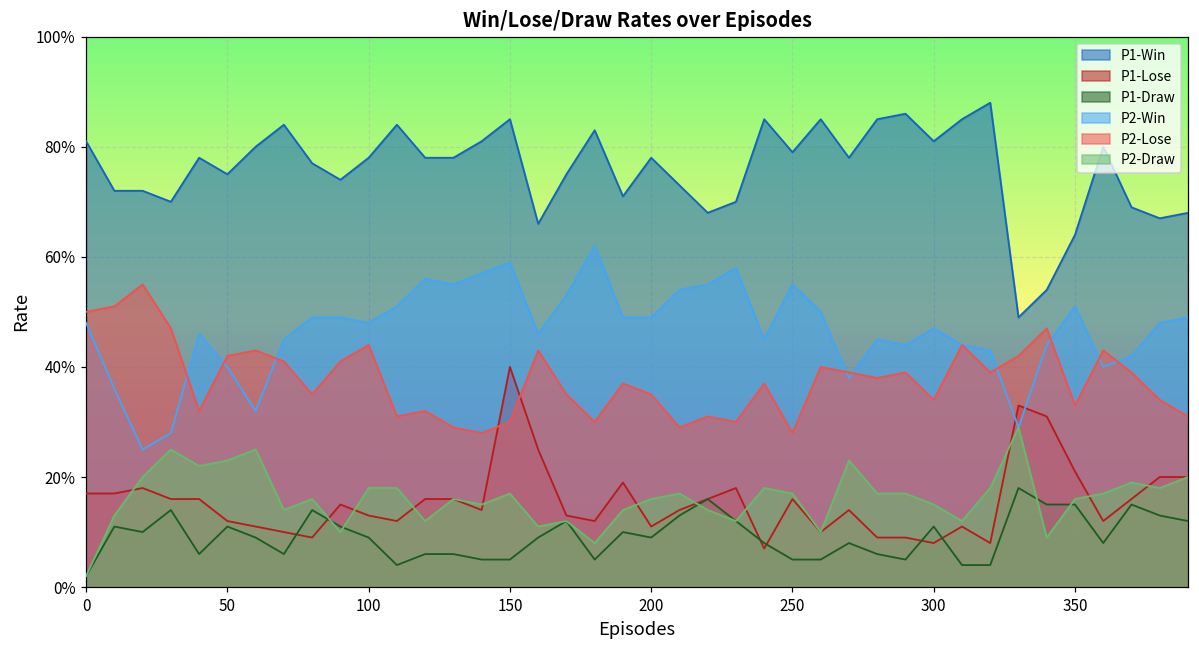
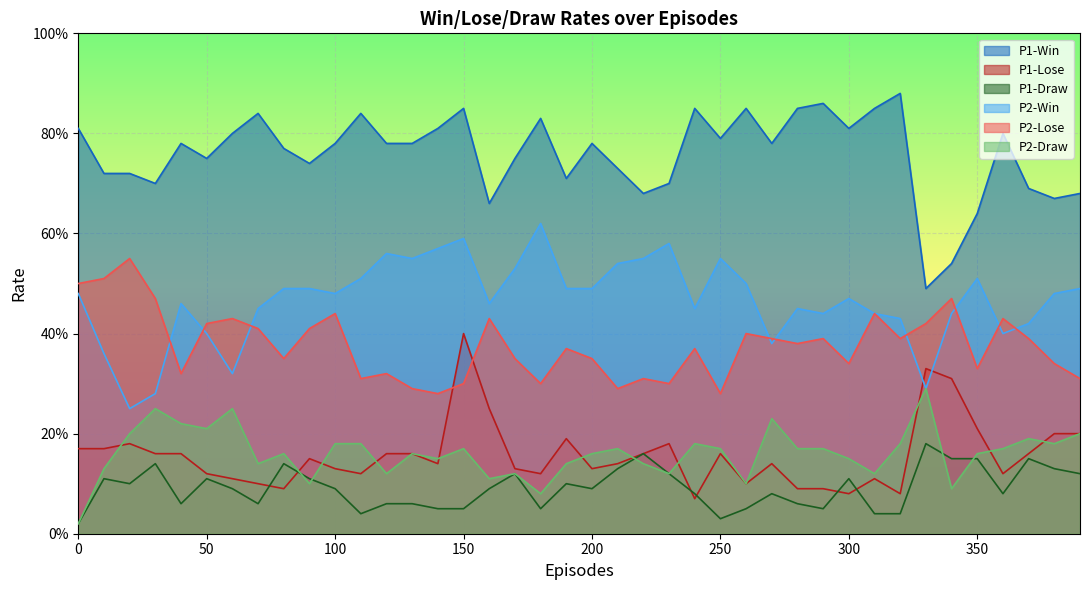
P2-Draw, 50: 23% -> 21%
P1-Lose, 200: 11% -> 13%
P1-Draw, 250: 5% -> 3%
